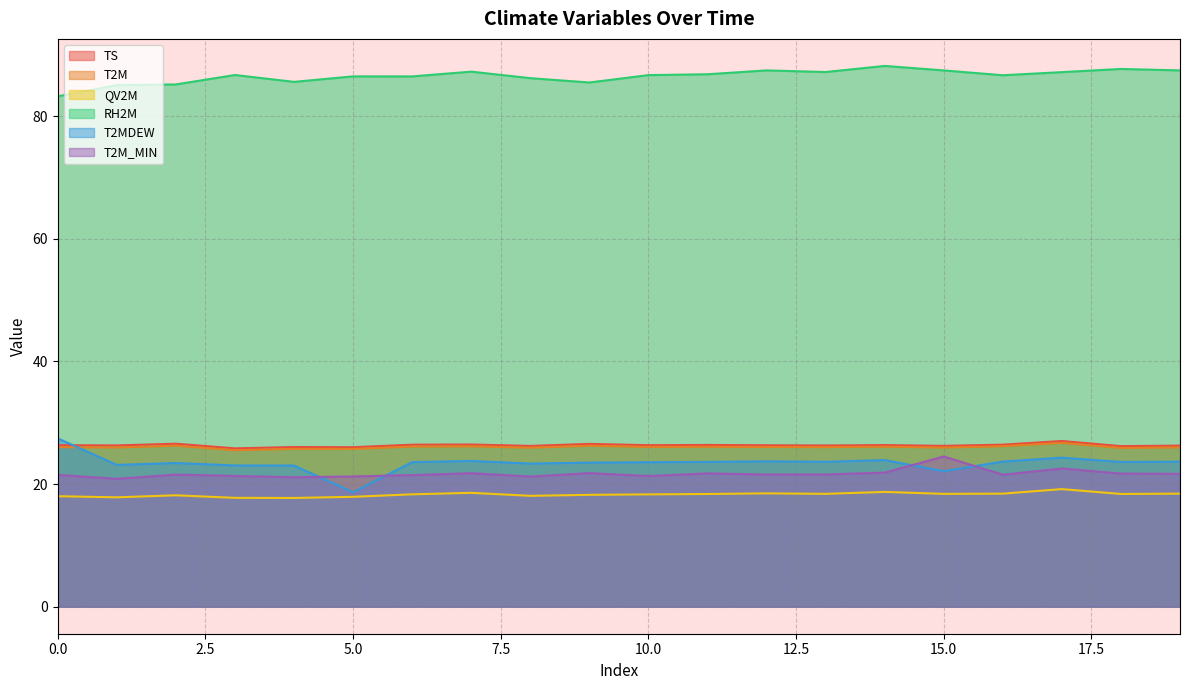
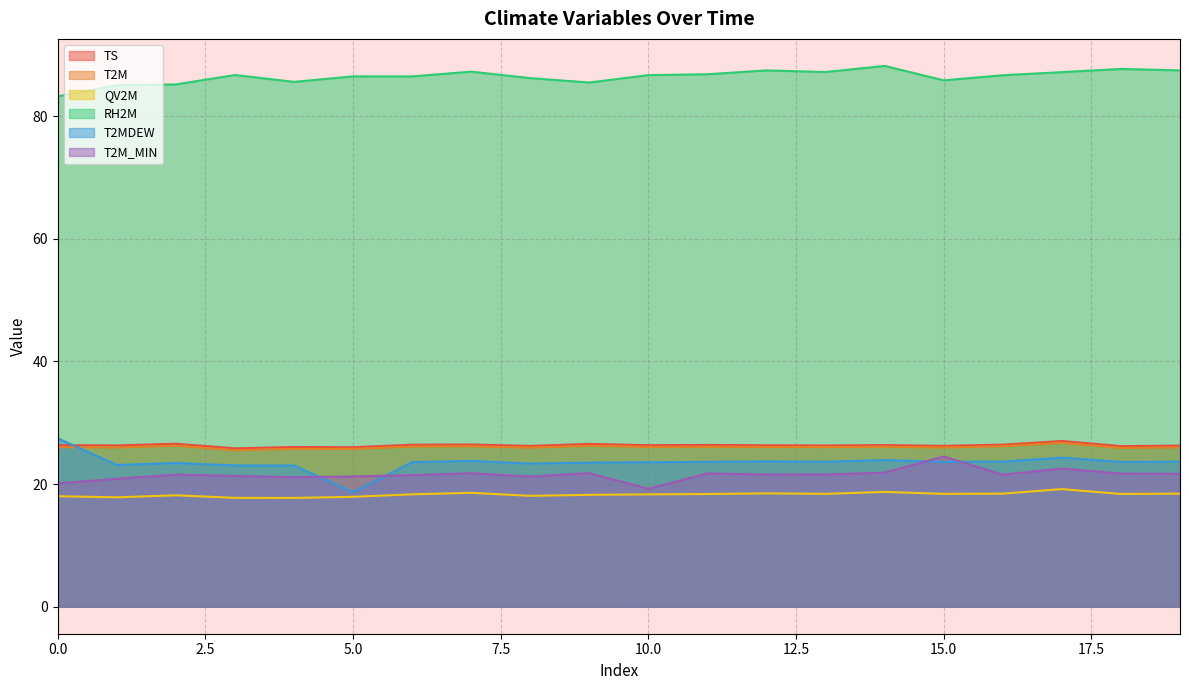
T2M_MIN, 0.0: 21 -> 20
T2M_MIN, 10.0: 21 -> 19
RH2M, 15.0: 87 -> 86
T2MDEW, 15.0: 22 -> 24
